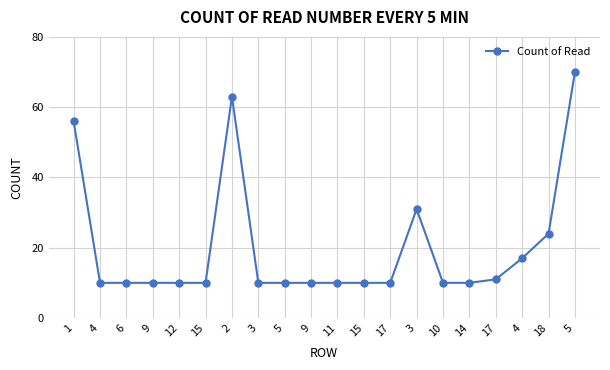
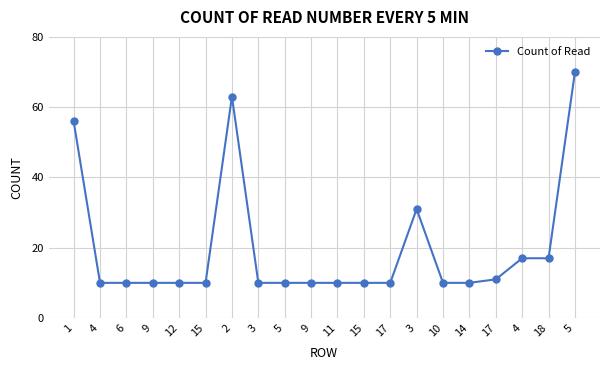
18: 24 -> 17
